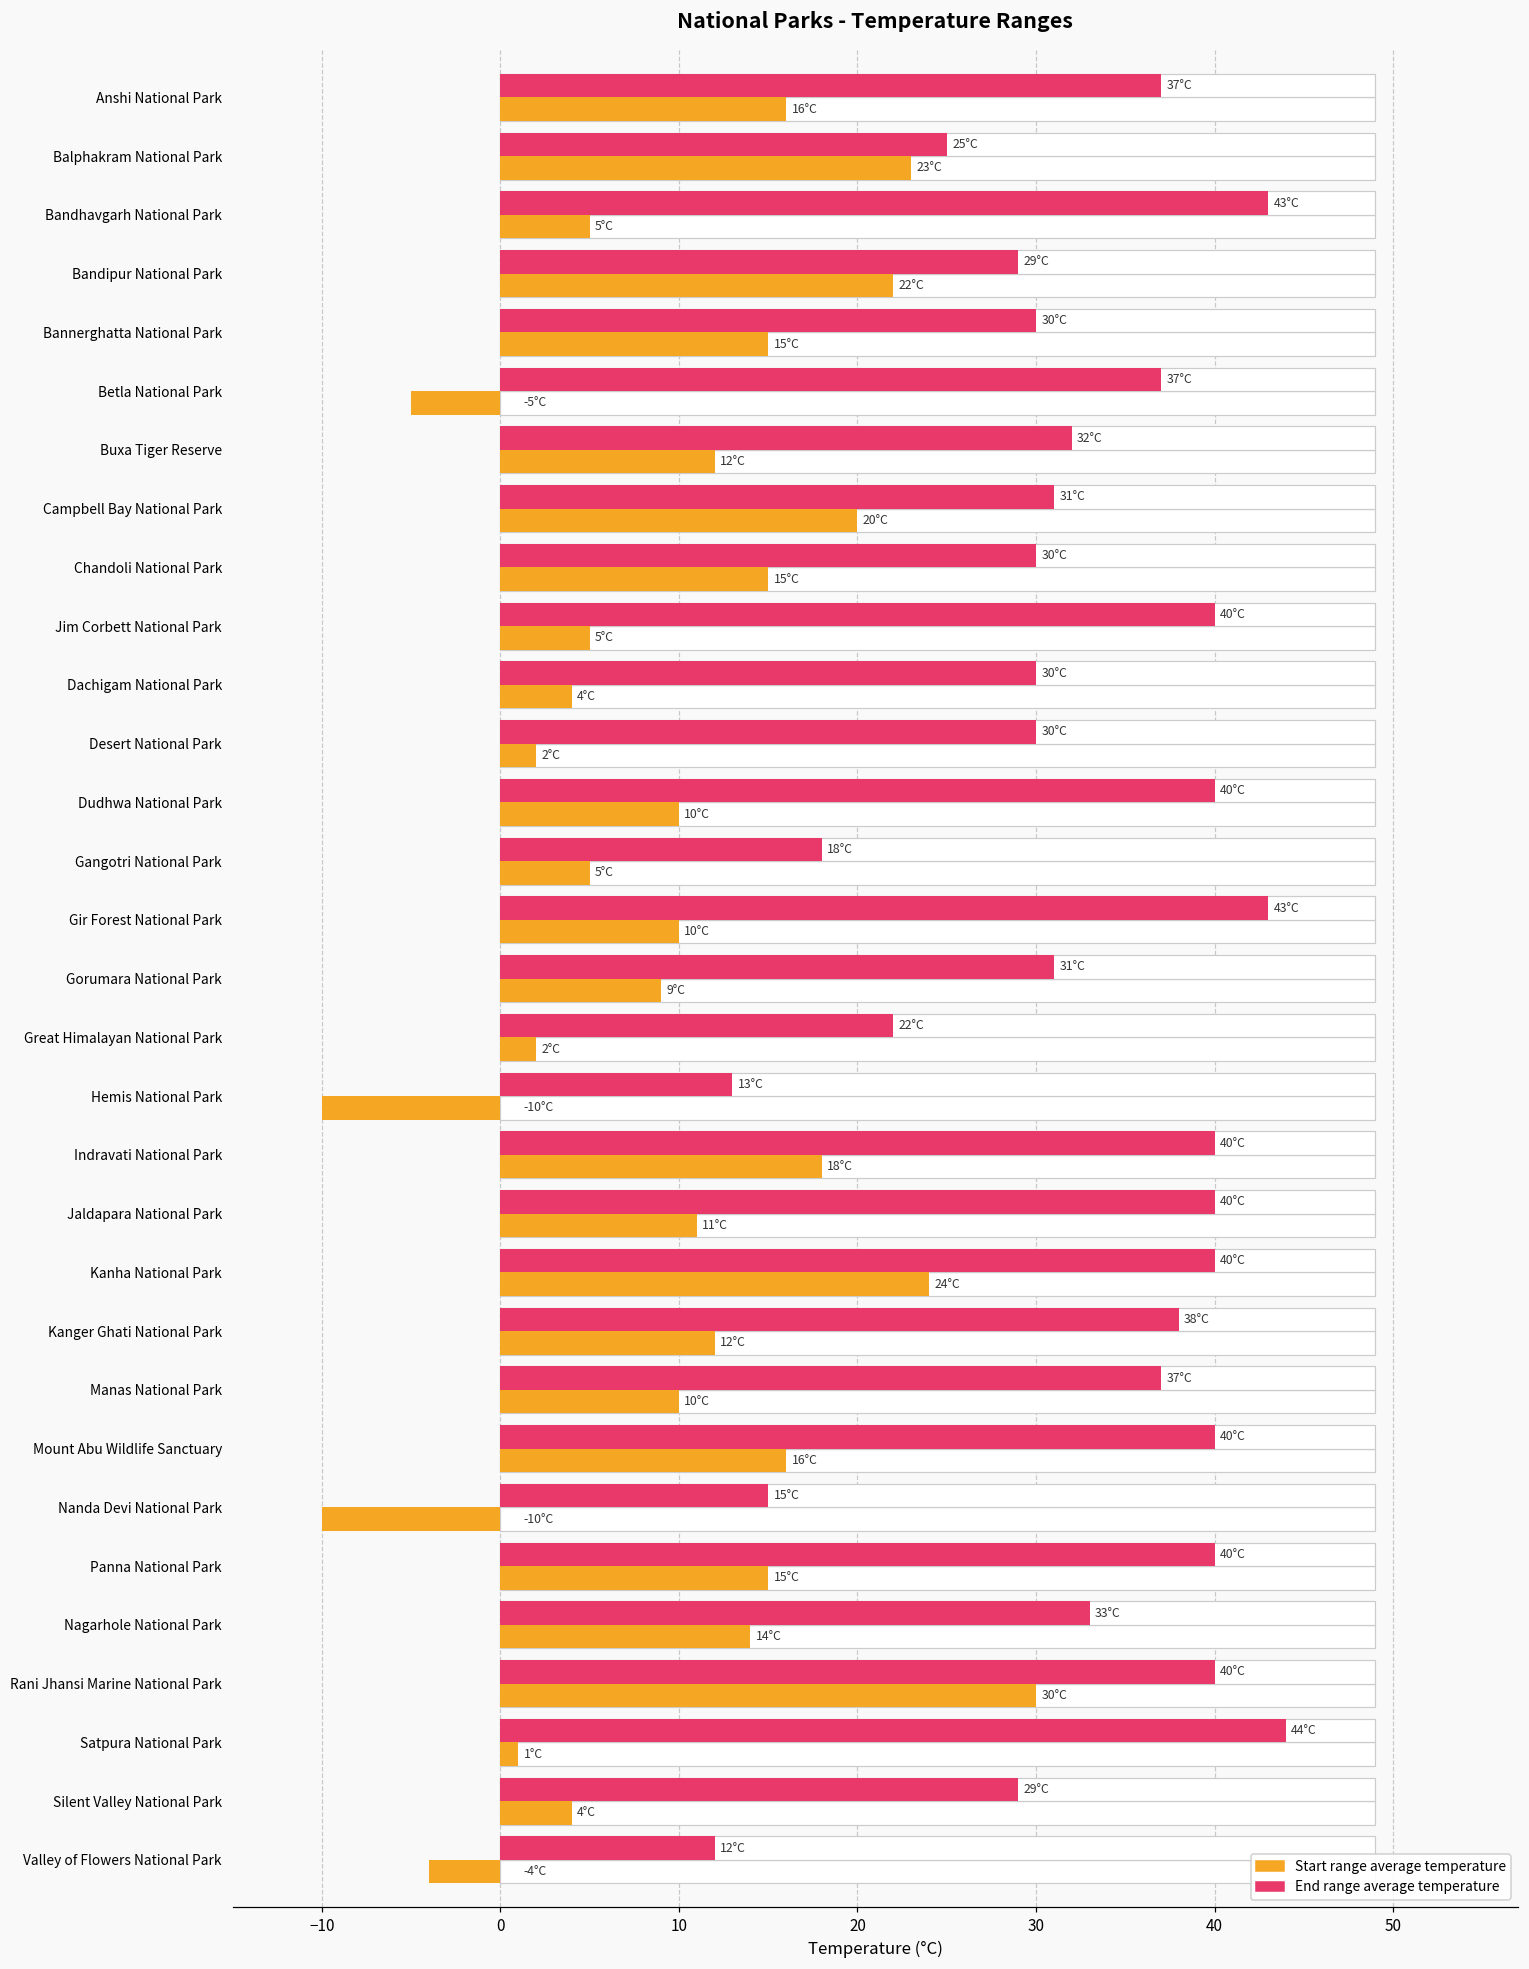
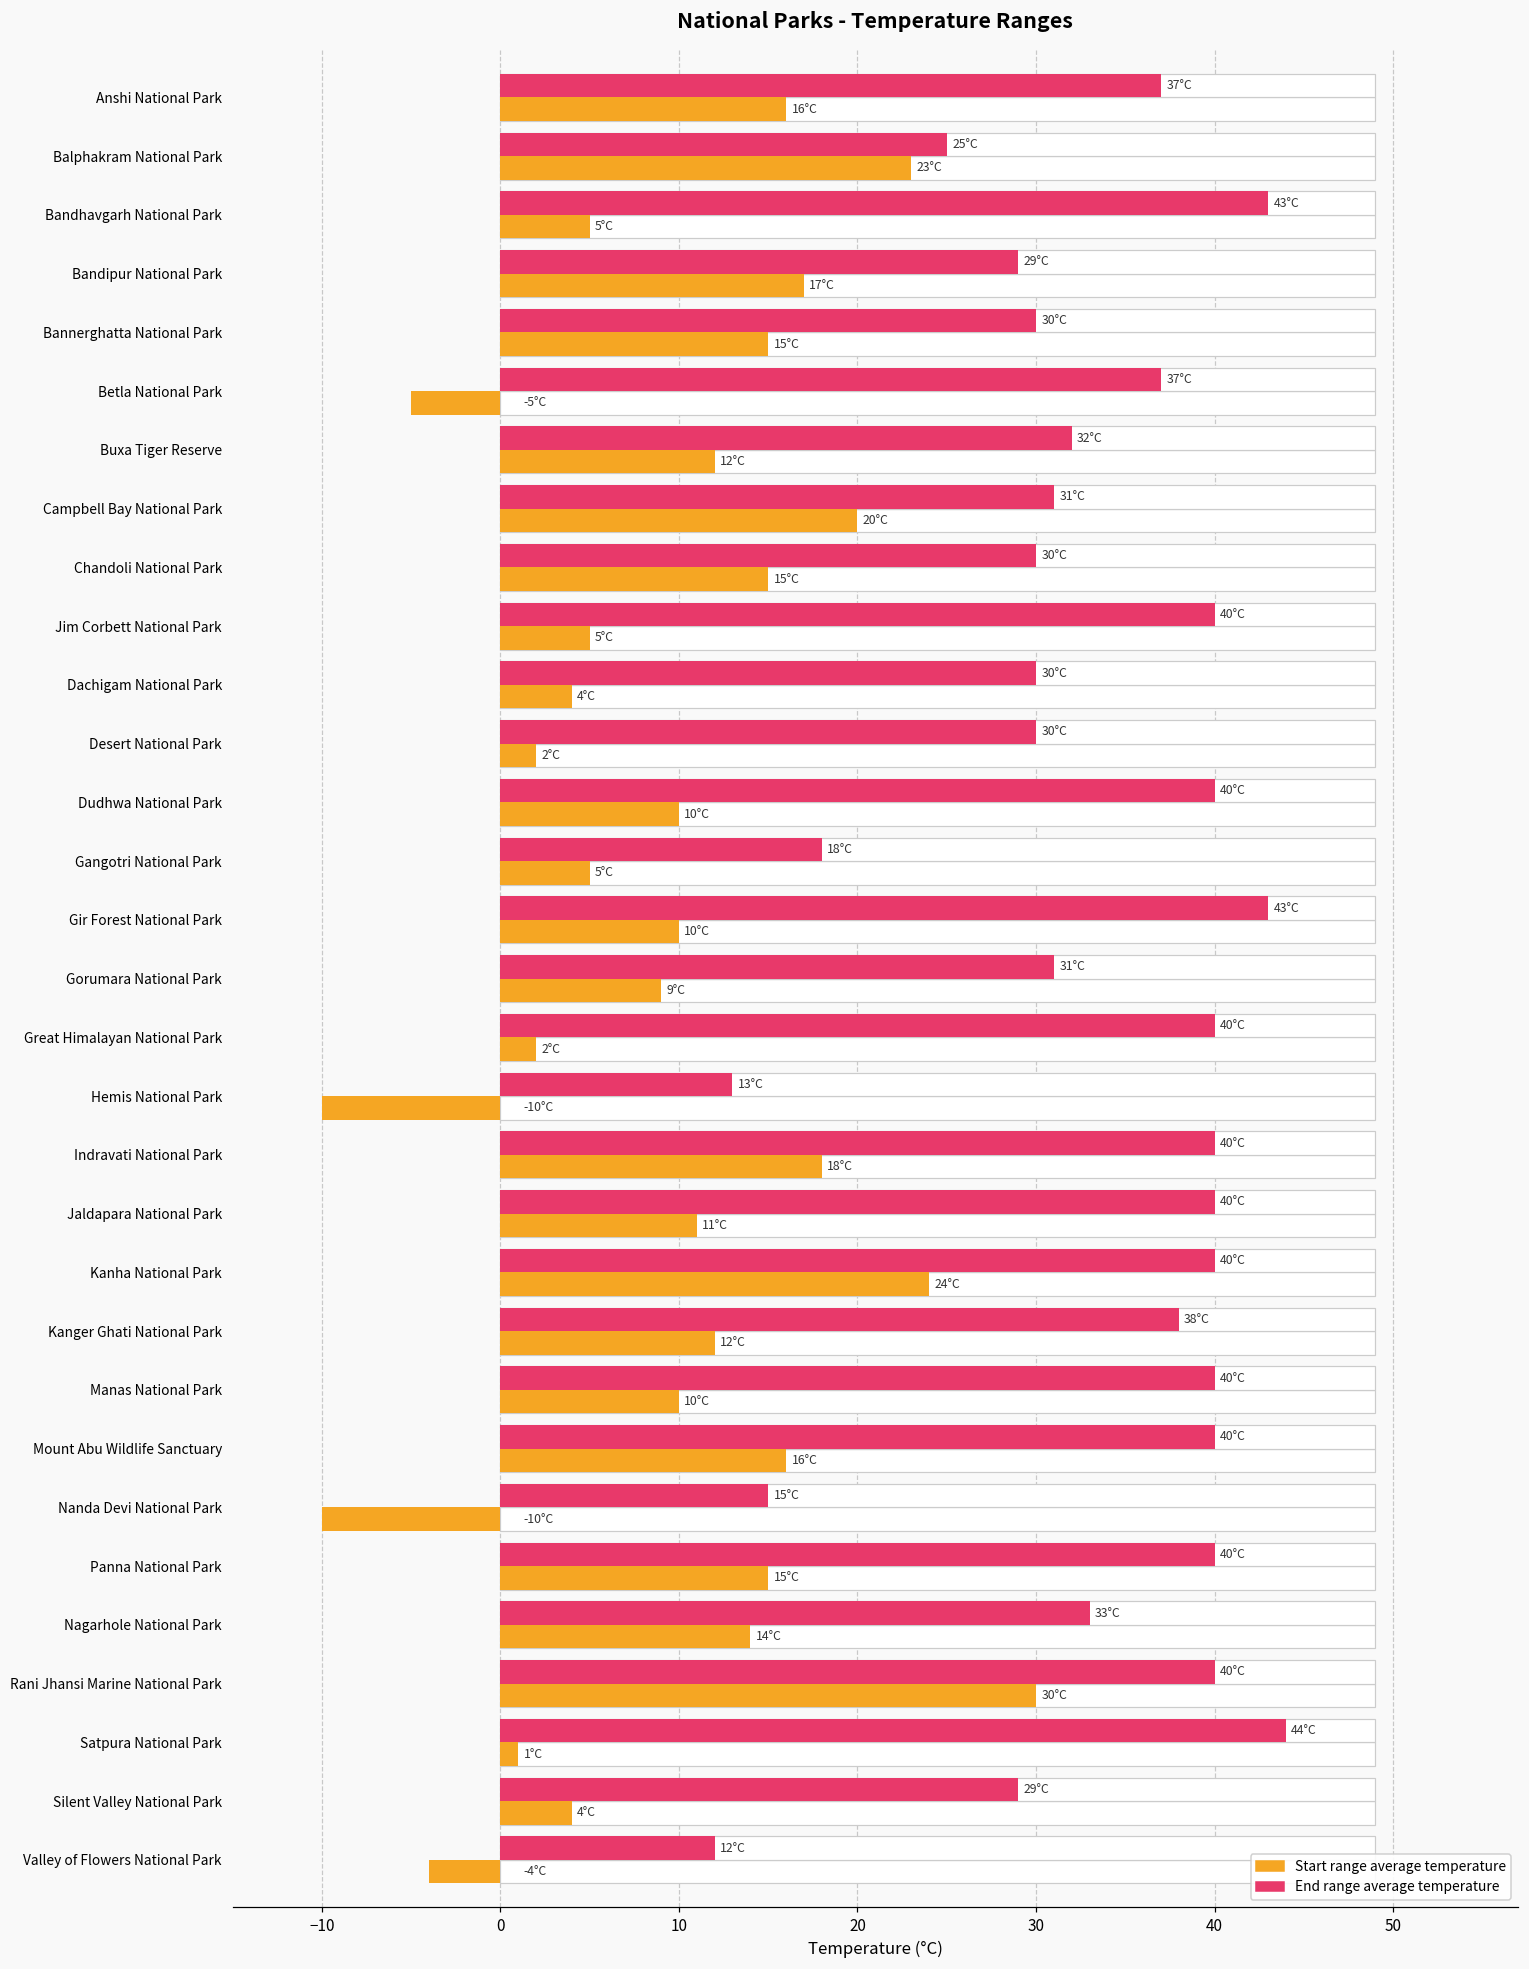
Start range average temperature, Bandipur National Park: 22°C -> 17°C
End range average temperature, Great Himalayan National Park: 22°C -> 40°C
End range average temperature, Manas National Park: 37°C -> 40°C
